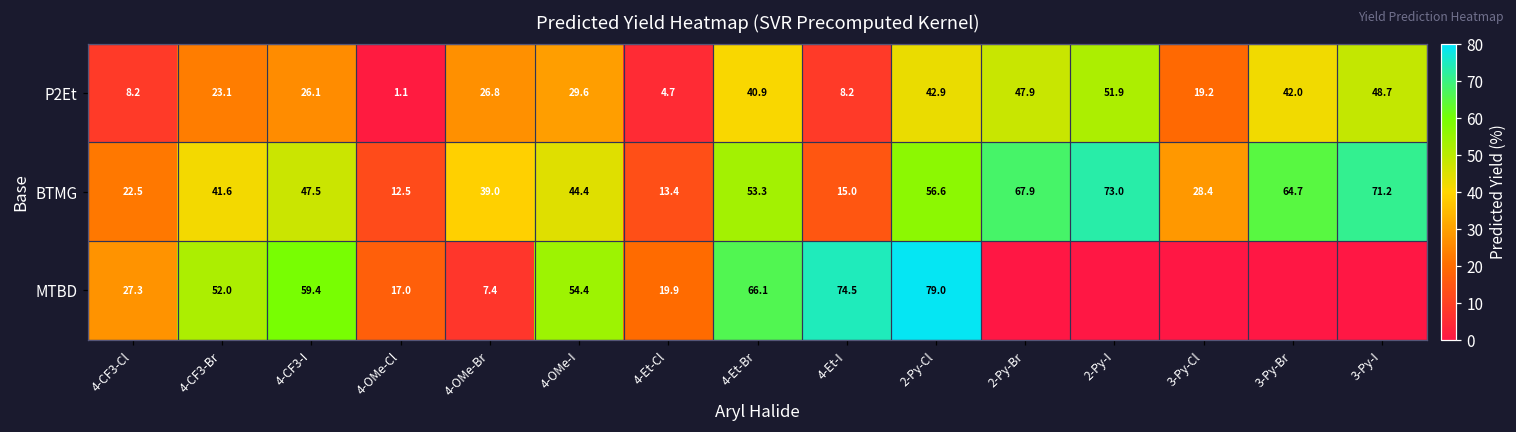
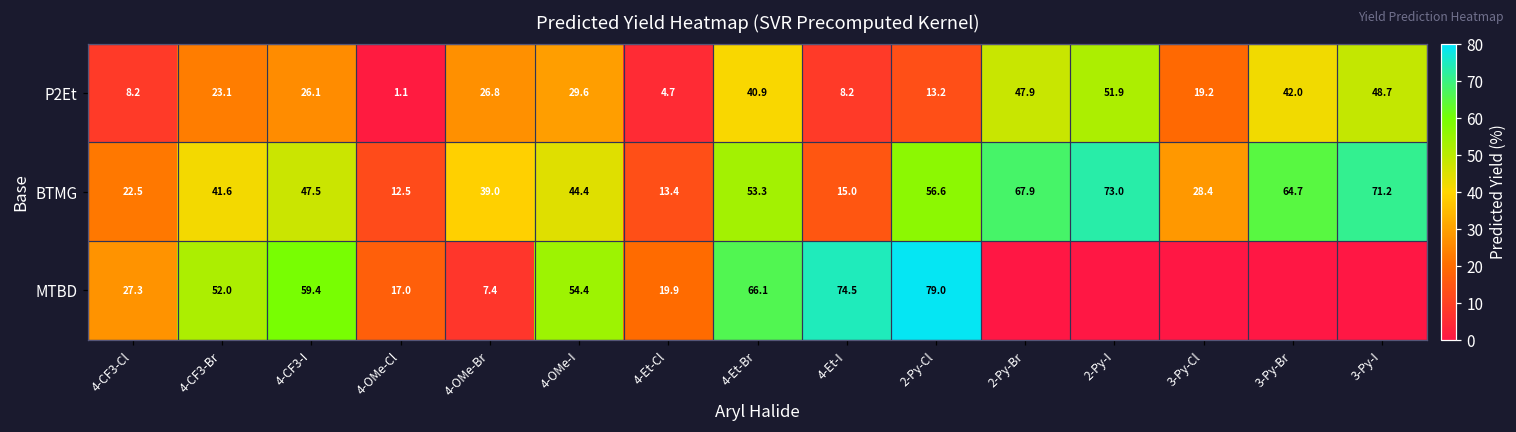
P2Et, 2-Py-Cl: 42.9 -> 13.2
